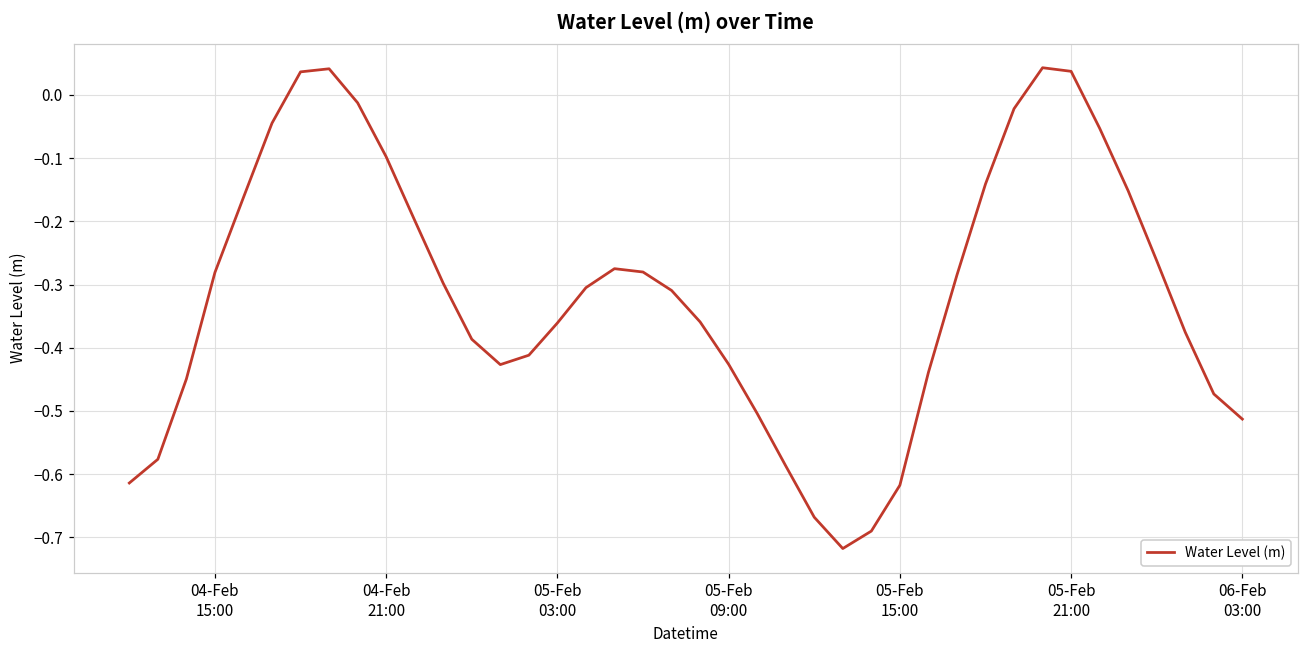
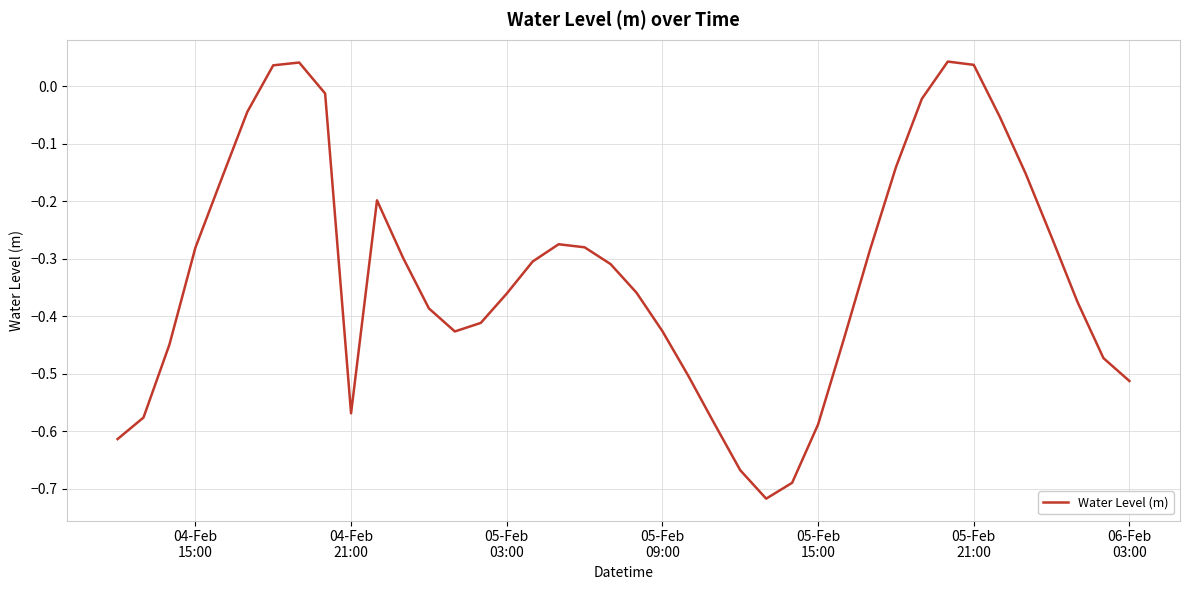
04-Feb 21:00: -0.10 -> -0.57
05-Feb 15:00: -0.62 -> -0.59
